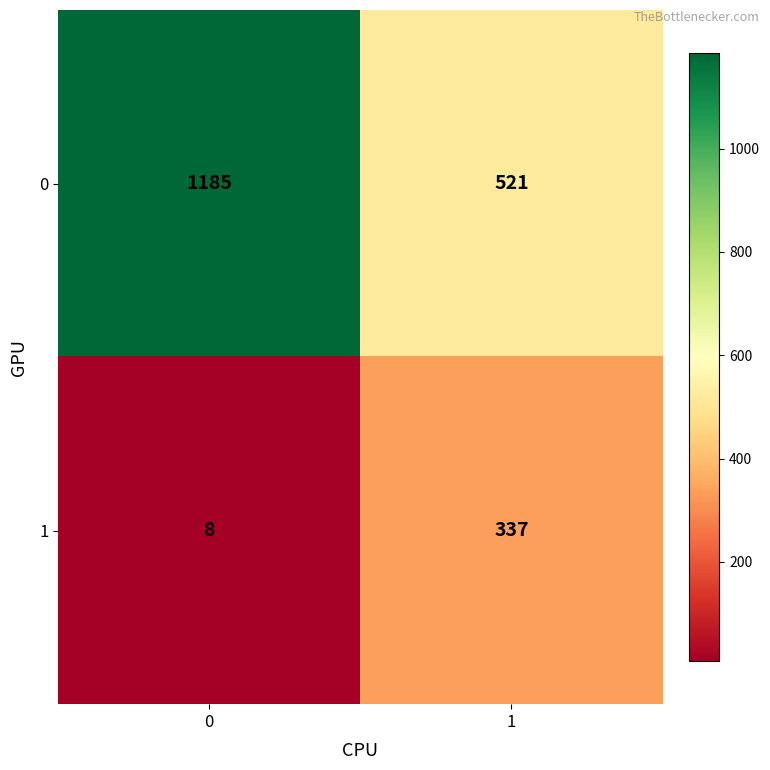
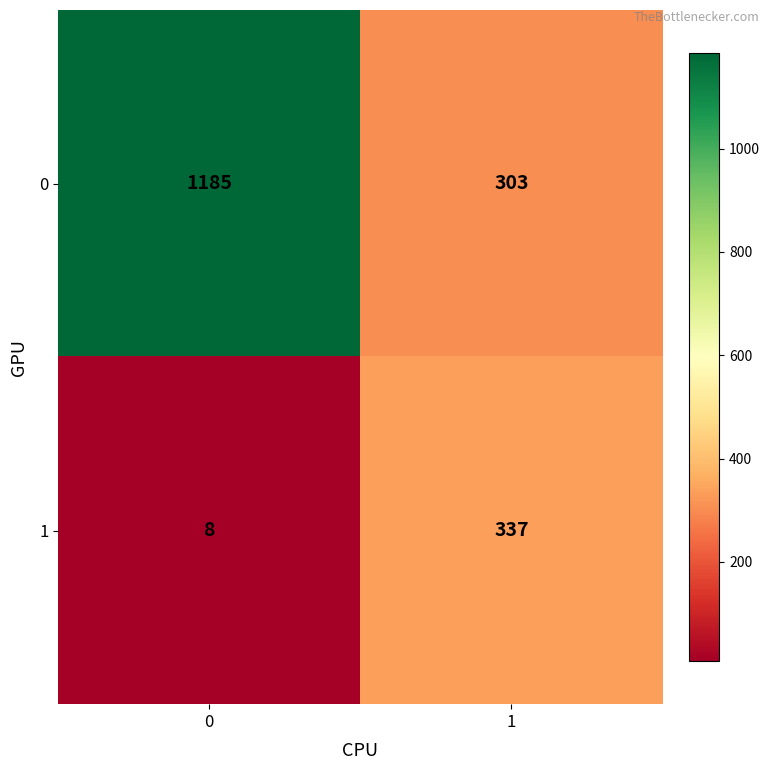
0, 1: 521 -> 303
